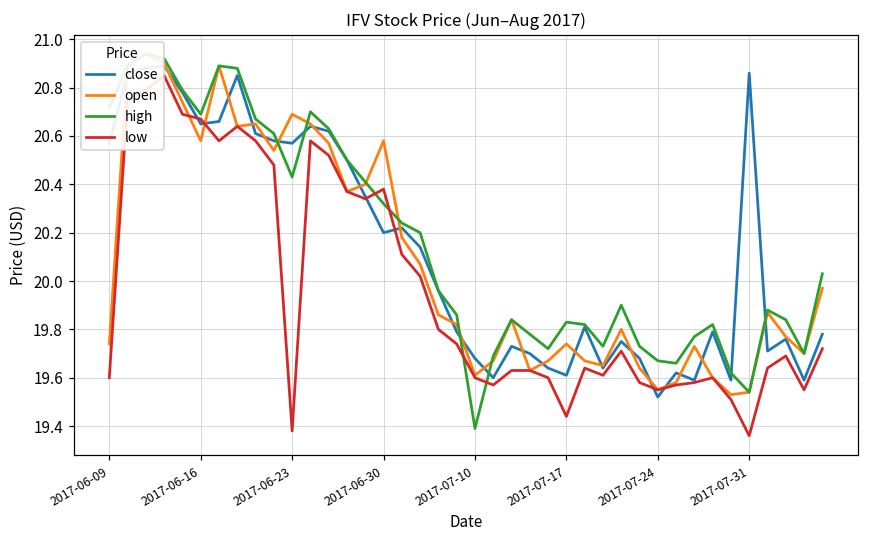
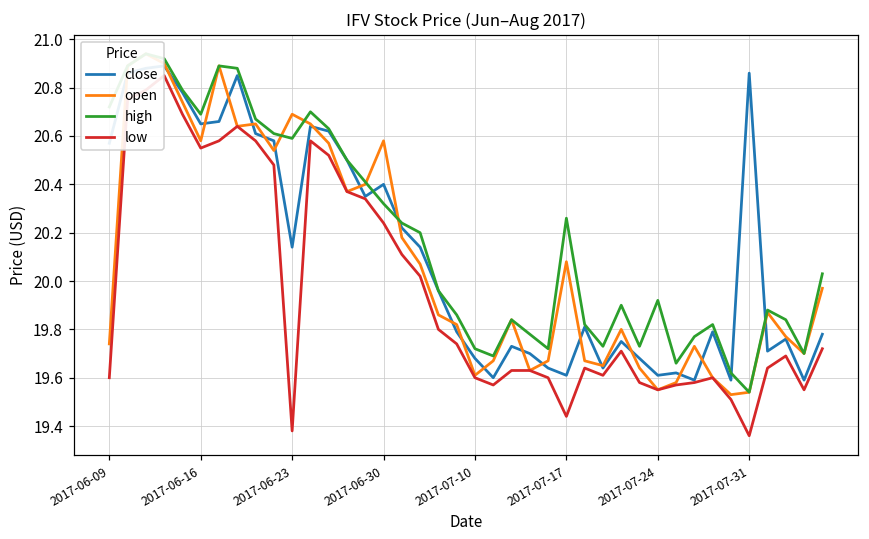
low, 2017-06-16: 20.67 -> 20.55
close, 2017-06-23: 20.57 -> 20.14
high, 2017-06-23: 20.43 -> 20.59
close, 2017-06-30: 20.2 -> 20.4
low, 2017-06-30: 20.38 -> 20.24
high, 2017-07-10: 19.39 -> 19.72
open, 2017-07-17: 19.74 -> 20.08
high, 2017-07-17: 19.83 -> 20.26
close, 2017-07-24: 19.52 -> 19.61
high, 2017-07-24: 19.67 -> 19.92
